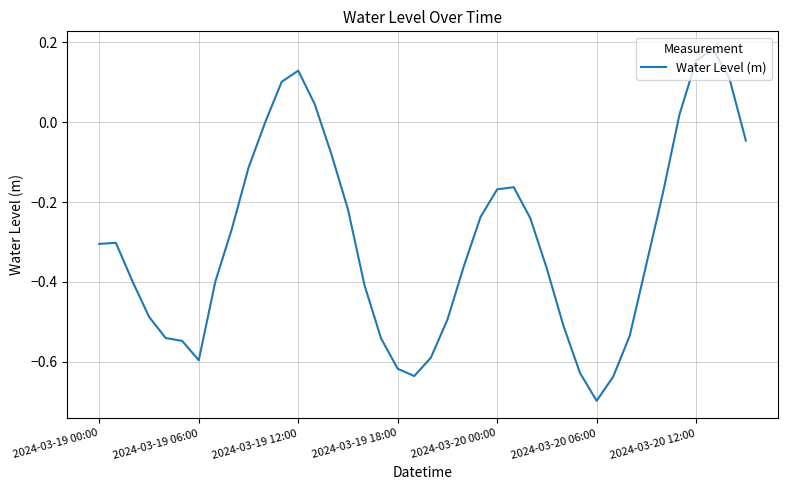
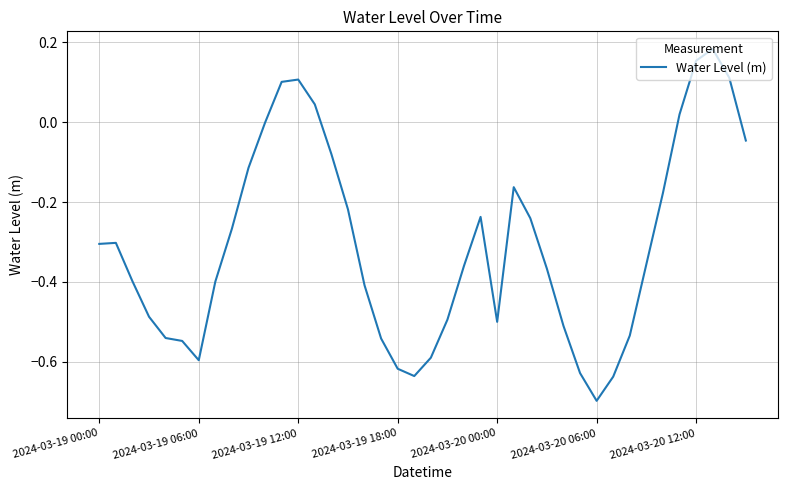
2024-03-19 12:00: 0.13 -> 0.11
2024-03-20 00:00: -0.17 -> -0.50
